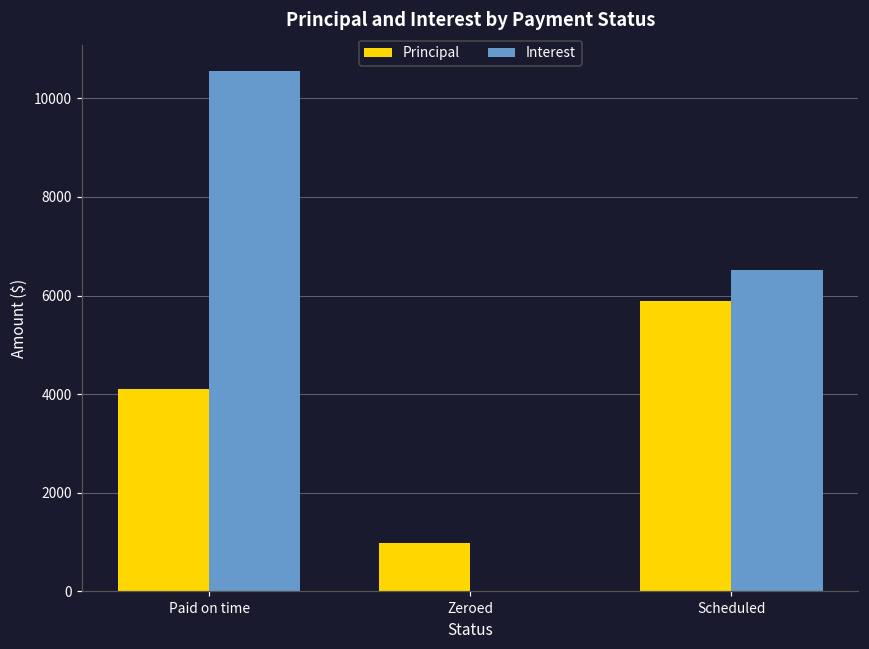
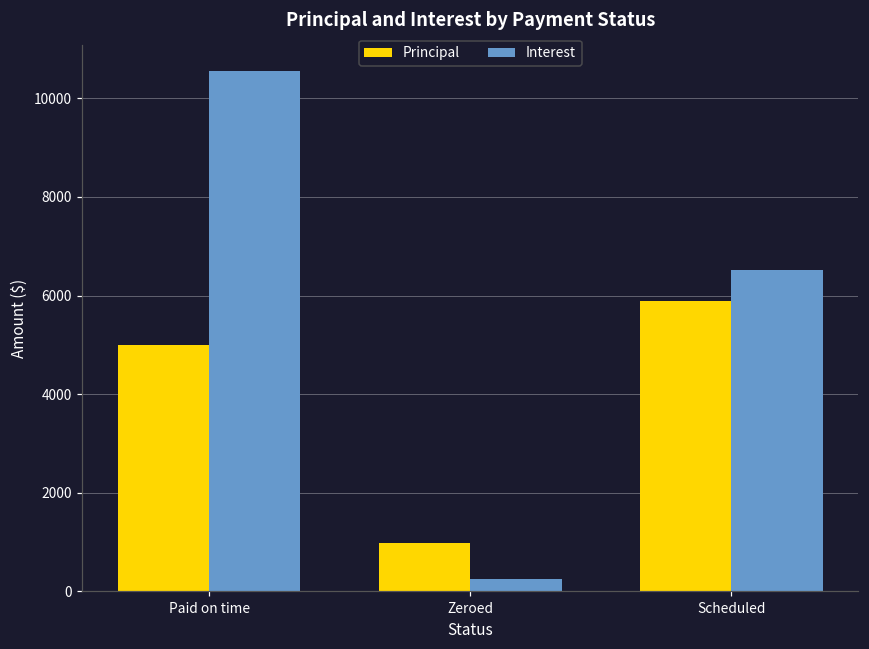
Principal, Paid on time: 4100 -> 5000
Interest, Zeroed: 0 -> 200
